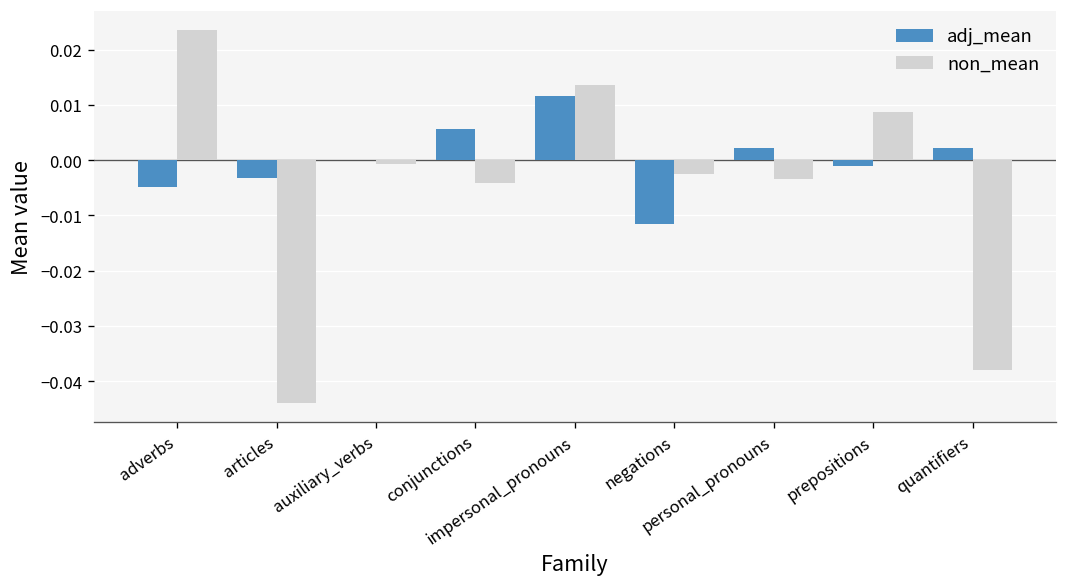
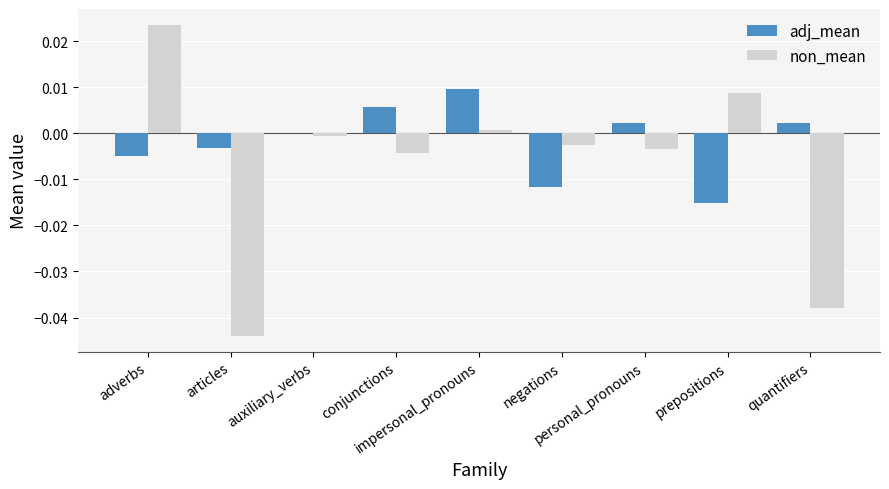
adj_mean, impersonal_pronouns: 0.012 -> 0.010
non_mean, impersonal_pronouns: 0.014 -> 0.001
adj_mean, prepositions: -0.001 -> -0.015
